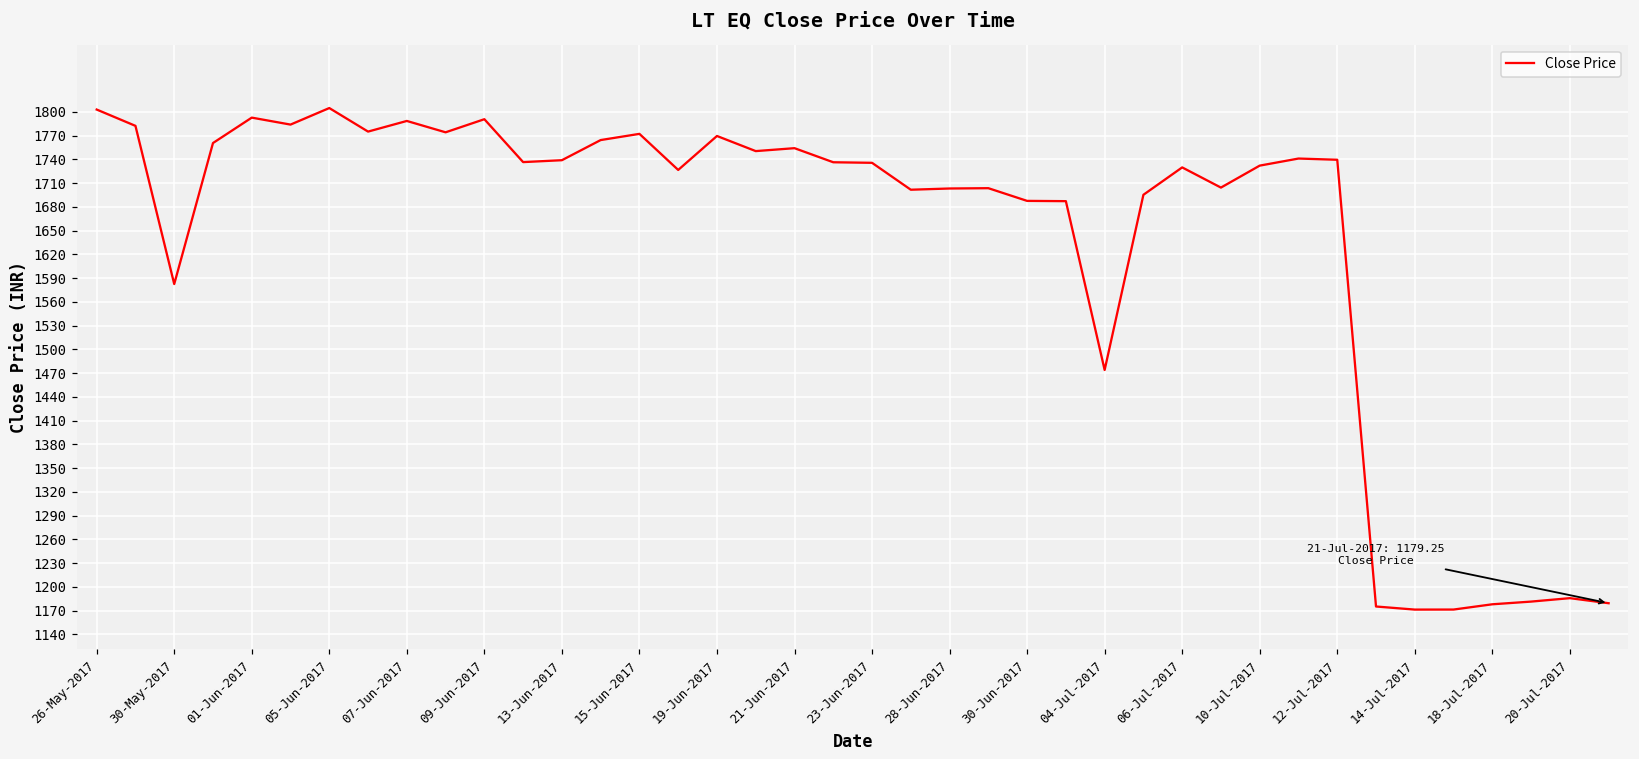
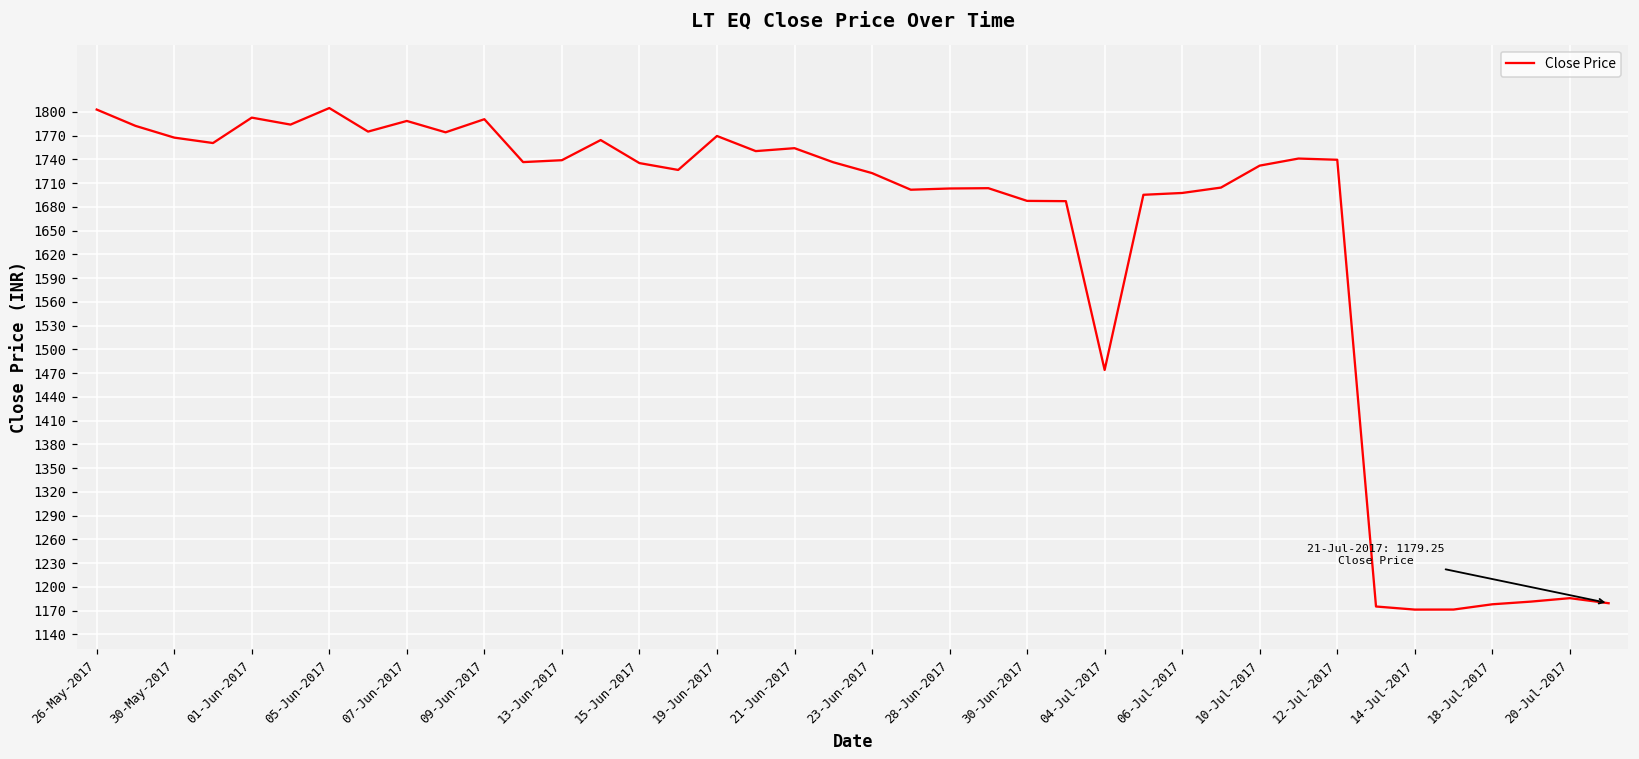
30-May-2017: 1580 -> 1770
15-Jun-2017: 1770 -> 1740
23-Jun-2017: 1740 -> 1720
06-Jul-2017: 1730 -> 1700
